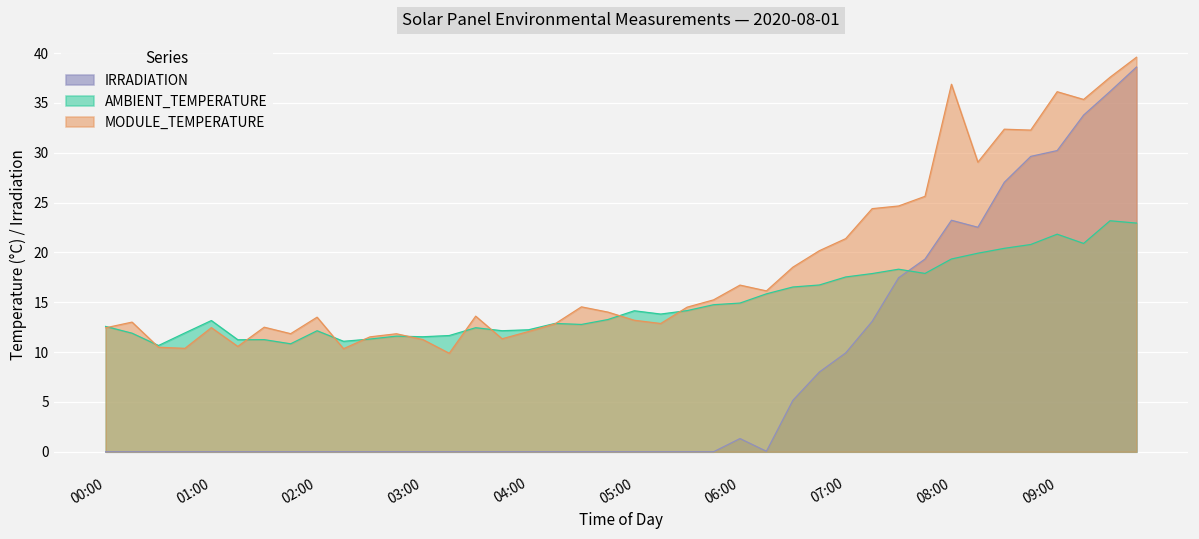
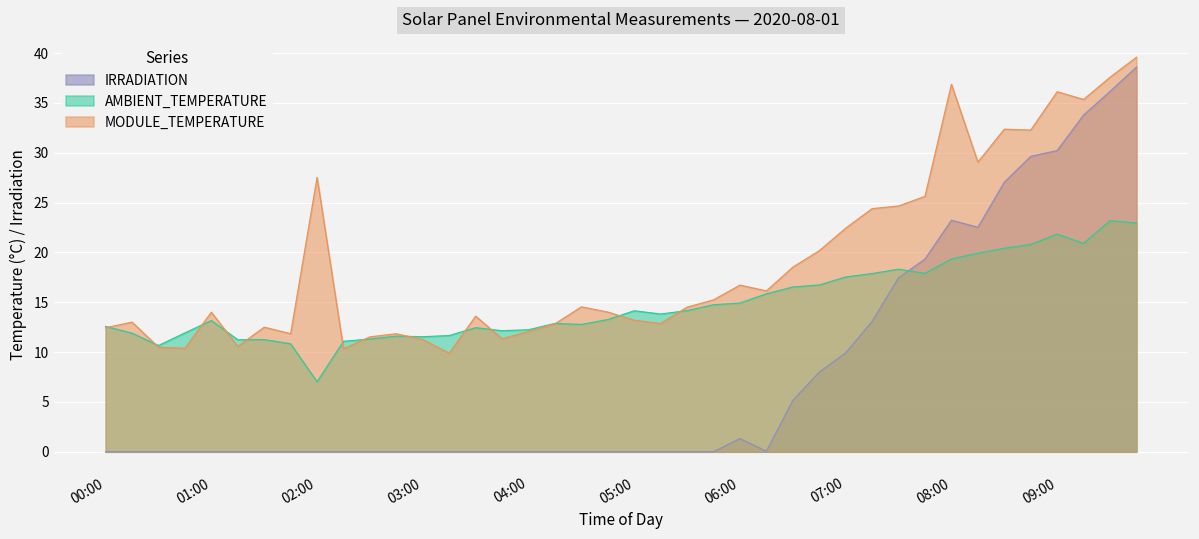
MODULE_TEMPERATURE, 01:00: 12 -> 14
AMBIENT_TEMPERATURE, 02:00: 12 -> 7
MODULE_TEMPERATURE, 02:00: 14 -> 28
MODULE_TEMPERATURE, 07:00: 21 -> 22
